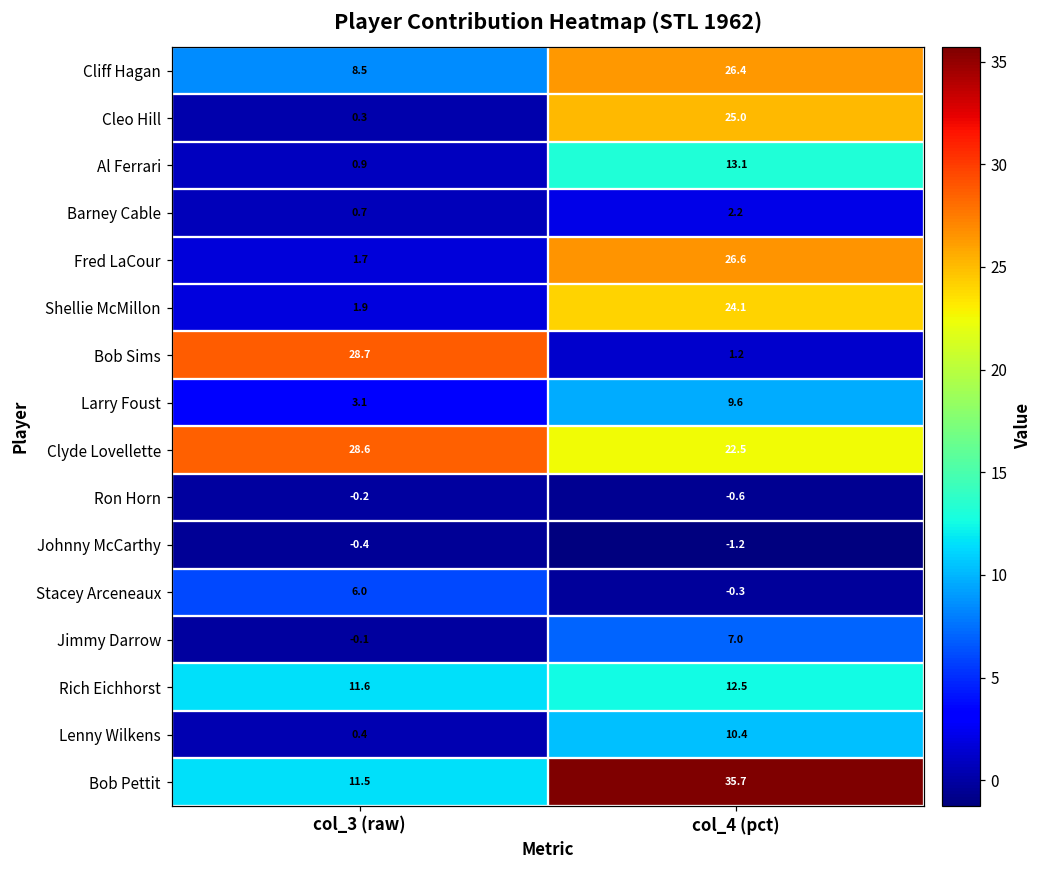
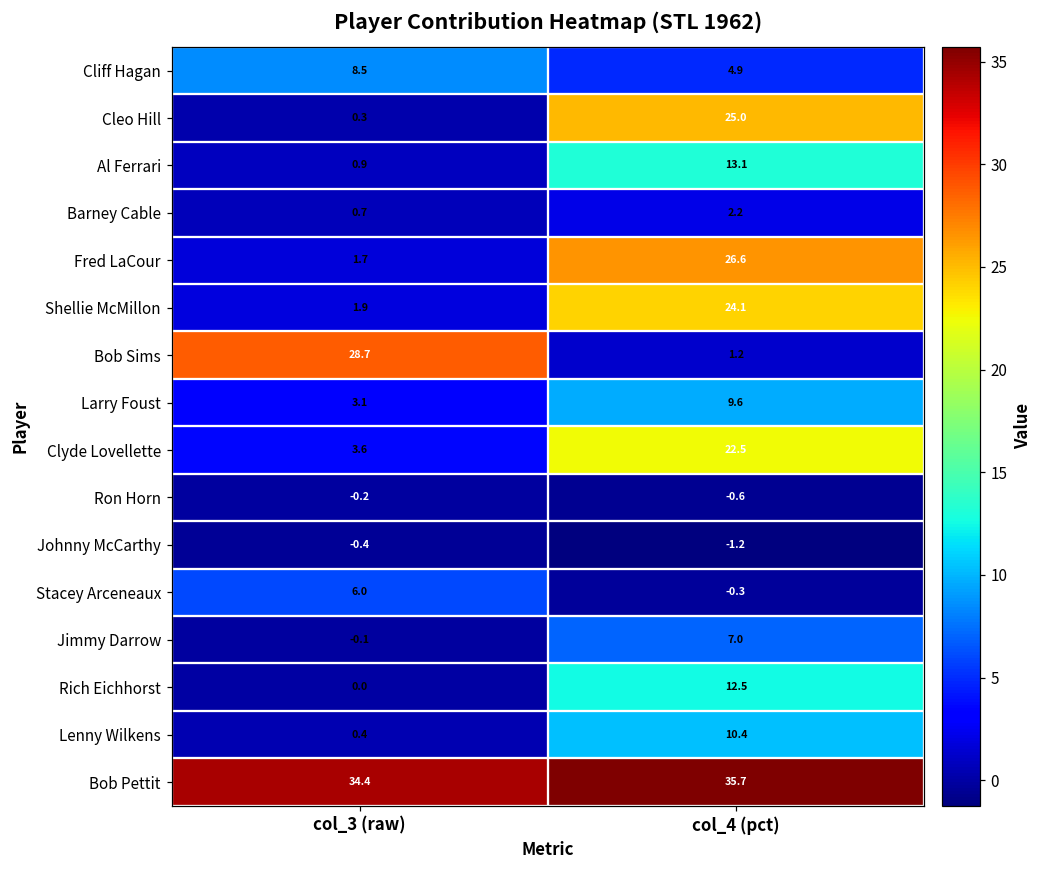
Cliff Hagan, col_4 (pct): 26.4 -> 4.9
Clyde Lovellette, col_3 (raw): 28.6 -> 3.6
Rich Eichhorst, col_3 (raw): 11.6 -> 0.0
Bob Pettit, col_3 (raw): 11.5 -> 34.4
